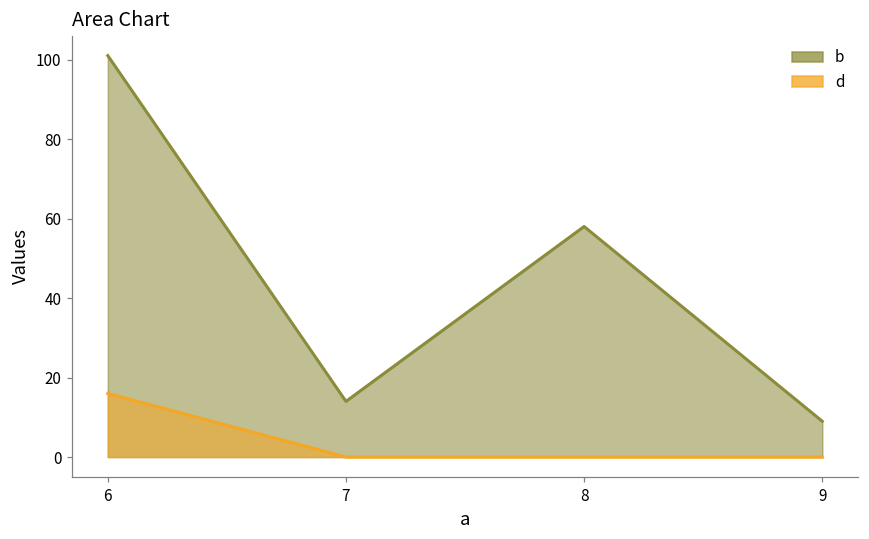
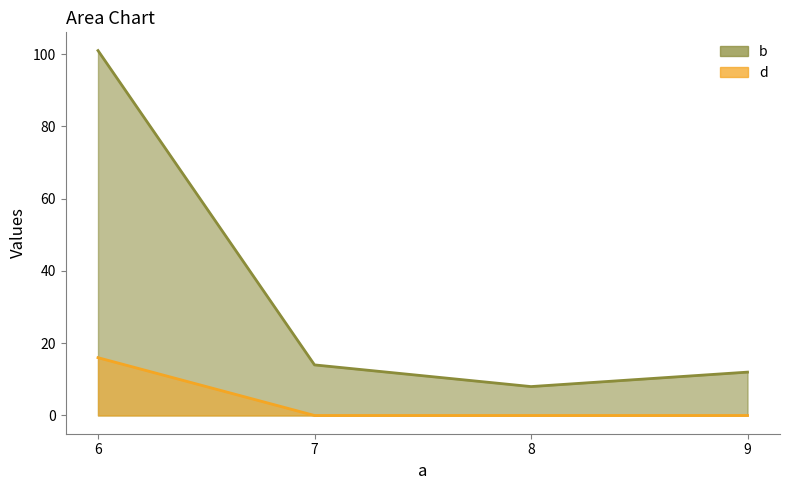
b, 8: 58 -> 8
b, 9: 9 -> 12
